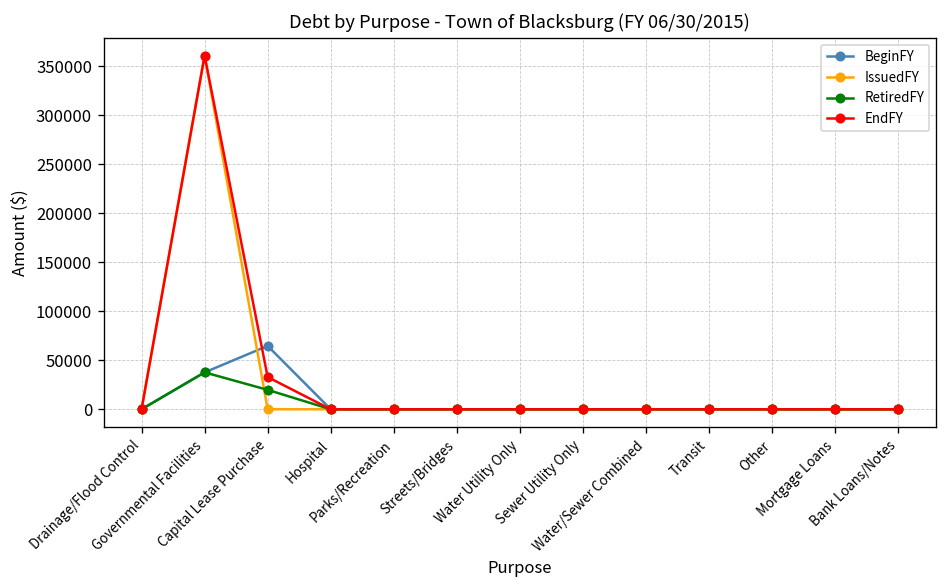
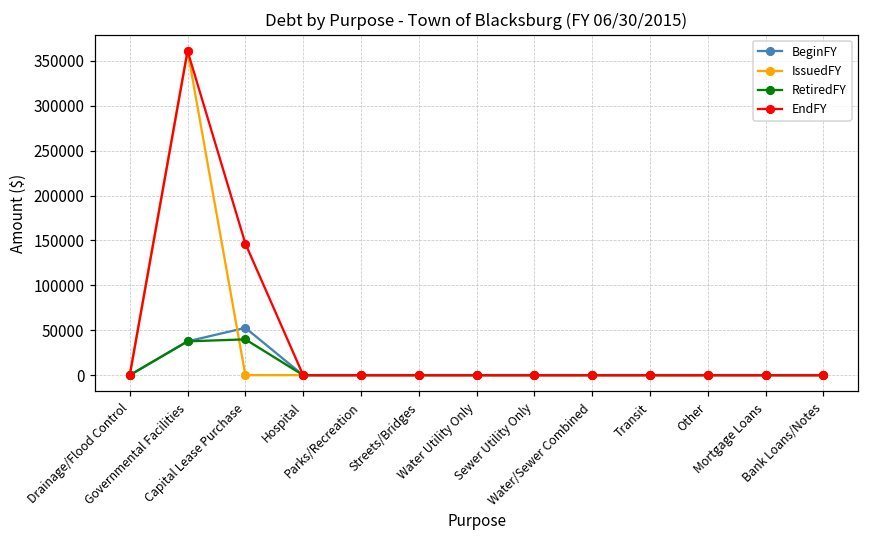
BeginFY, Capital Lease Purchase: 60000 -> 50000
RetiredFY, Capital Lease Purchase: 20000 -> 40000
EndFY, Capital Lease Purchase: 30000 -> 150000
